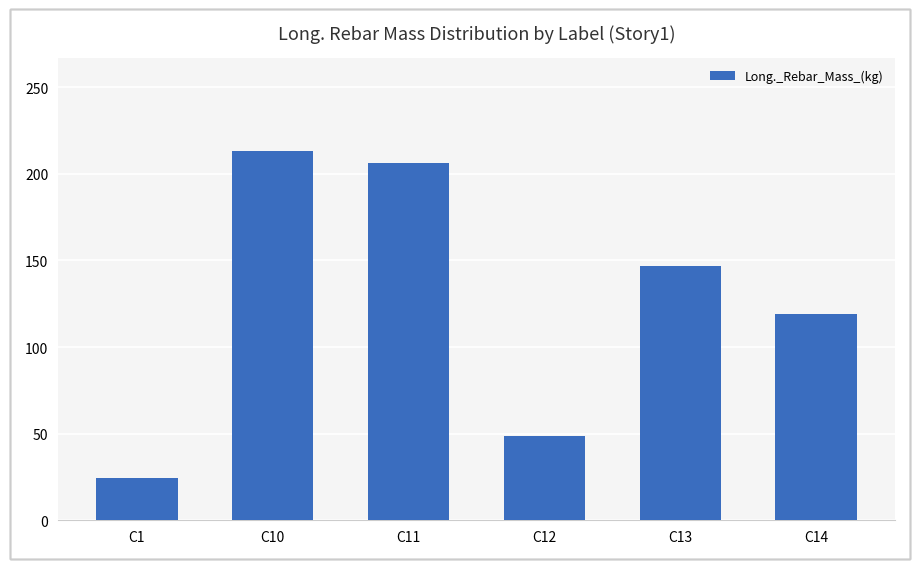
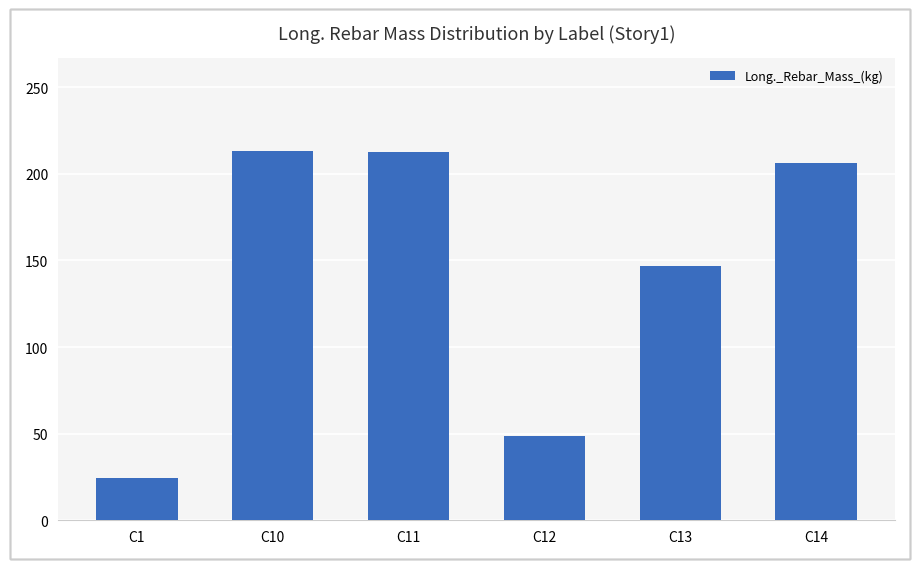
C11: 206 -> 213
C14: 119 -> 206
